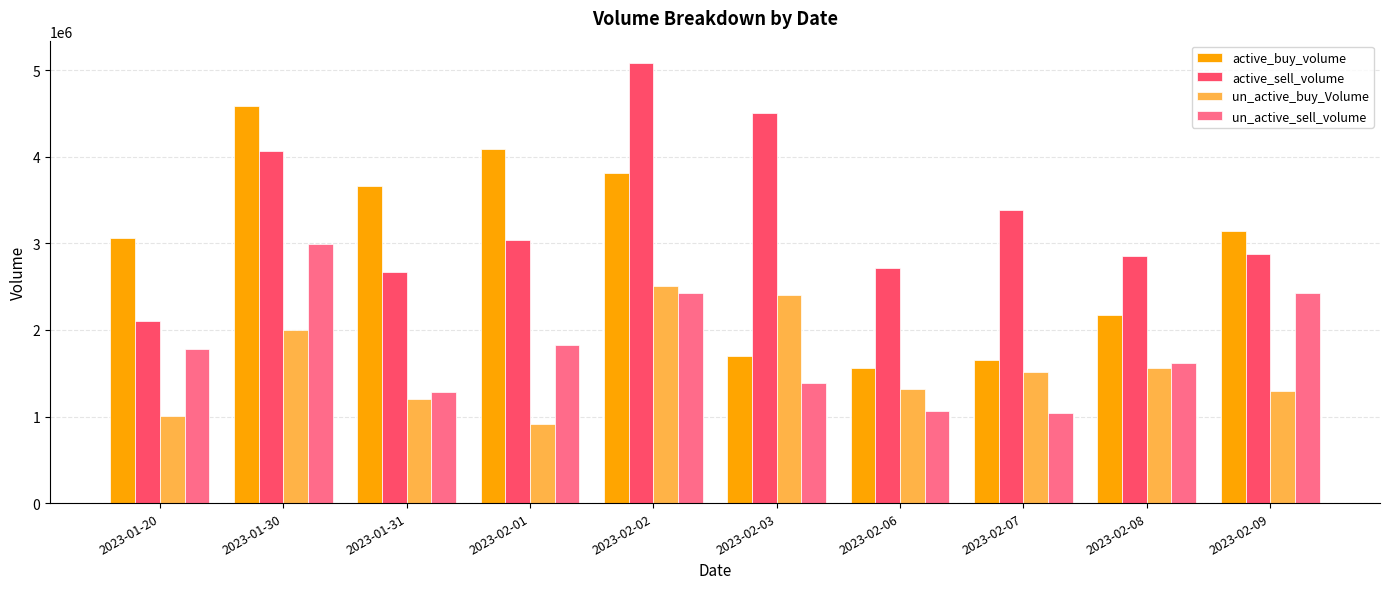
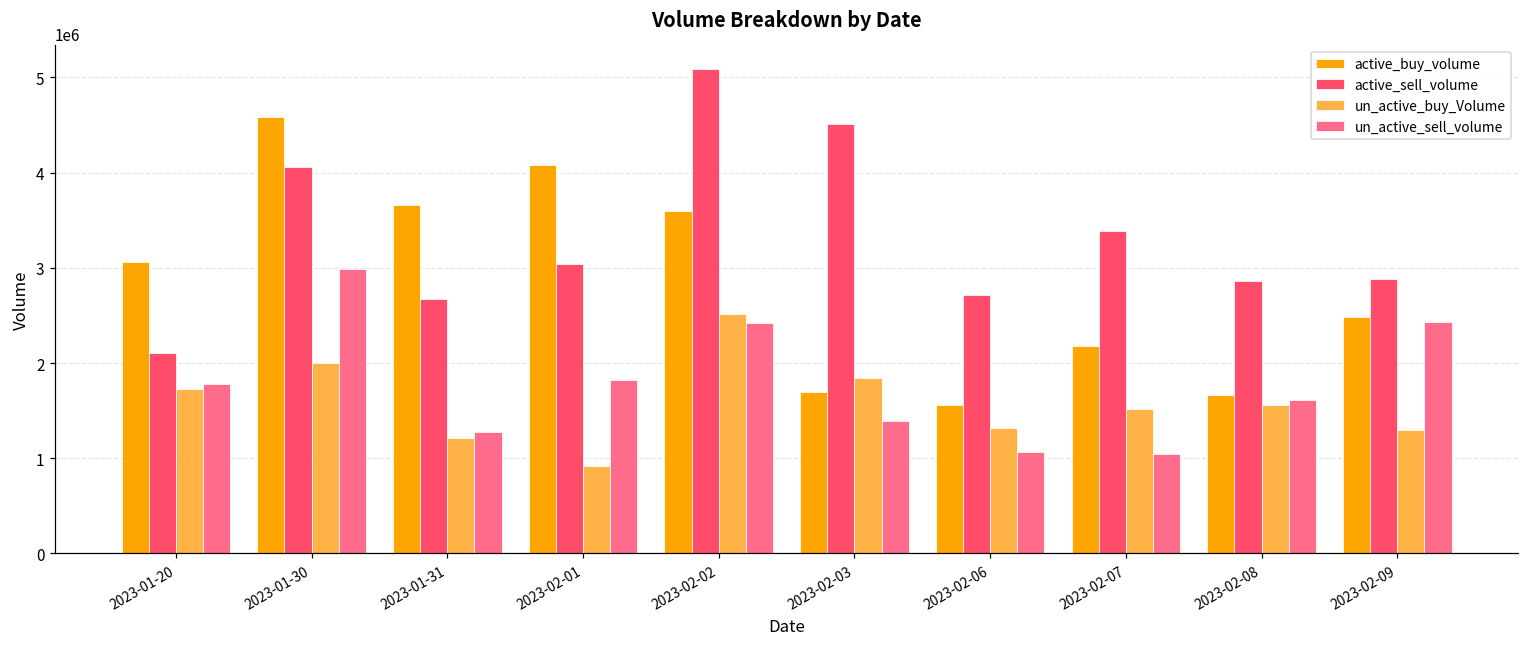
un_active_buy_Volume, 2023-01-20: 1000000 -> 1700000
active_buy_volume, 2023-02-02: 3800000 -> 3600000
un_active_buy_Volume, 2023-02-03: 2400000 -> 1800000
active_buy_volume, 2023-02-07: 1600000 -> 2200000
active_buy_volume, 2023-02-08: 2200000 -> 1700000
active_buy_volume, 2023-02-09: 3100000 -> 2500000
